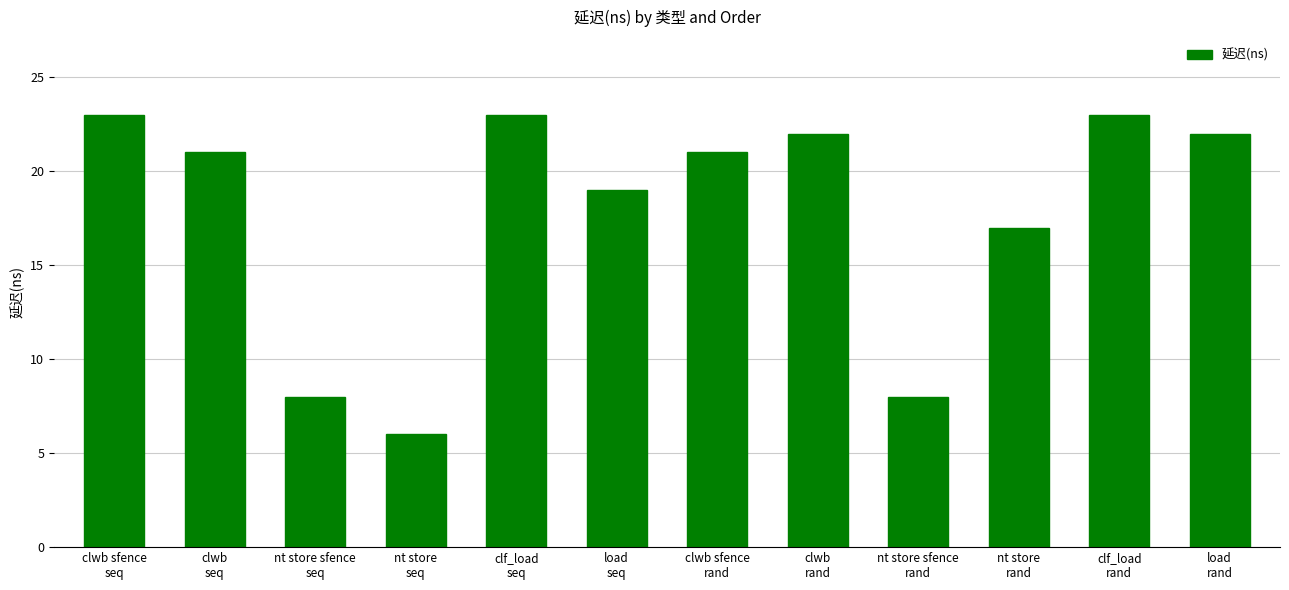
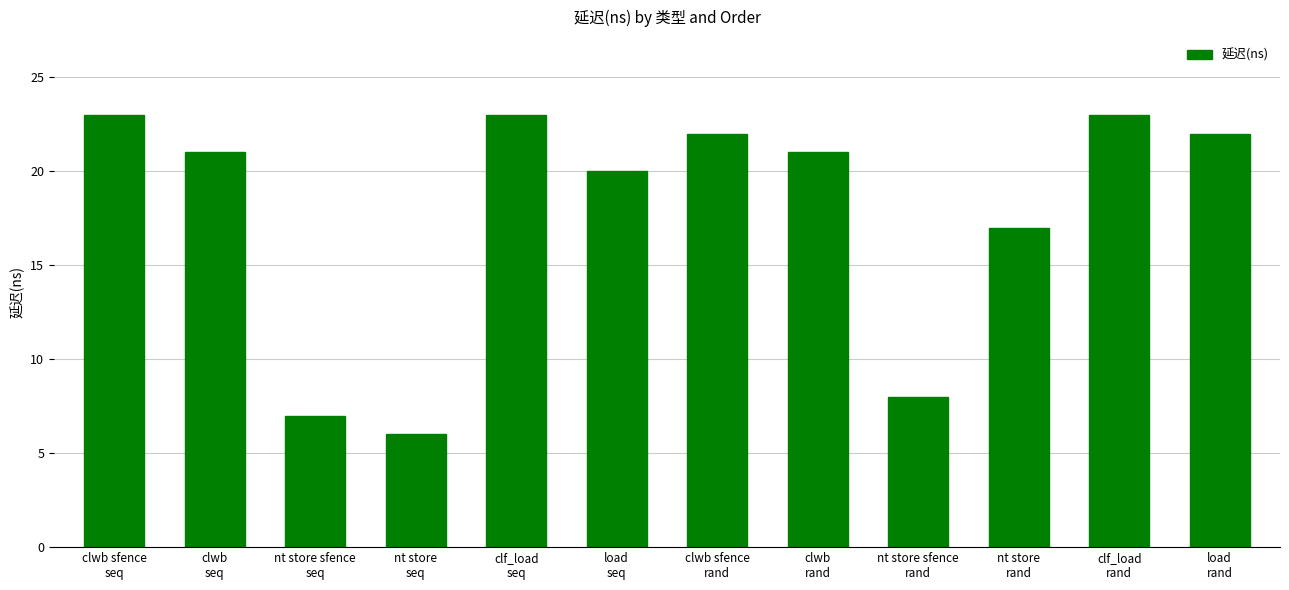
nt store sfence seq: 8 -> 7
load seq: 19 -> 20
clwb sfence rand: 21 -> 22
clwb rand: 22 -> 21
